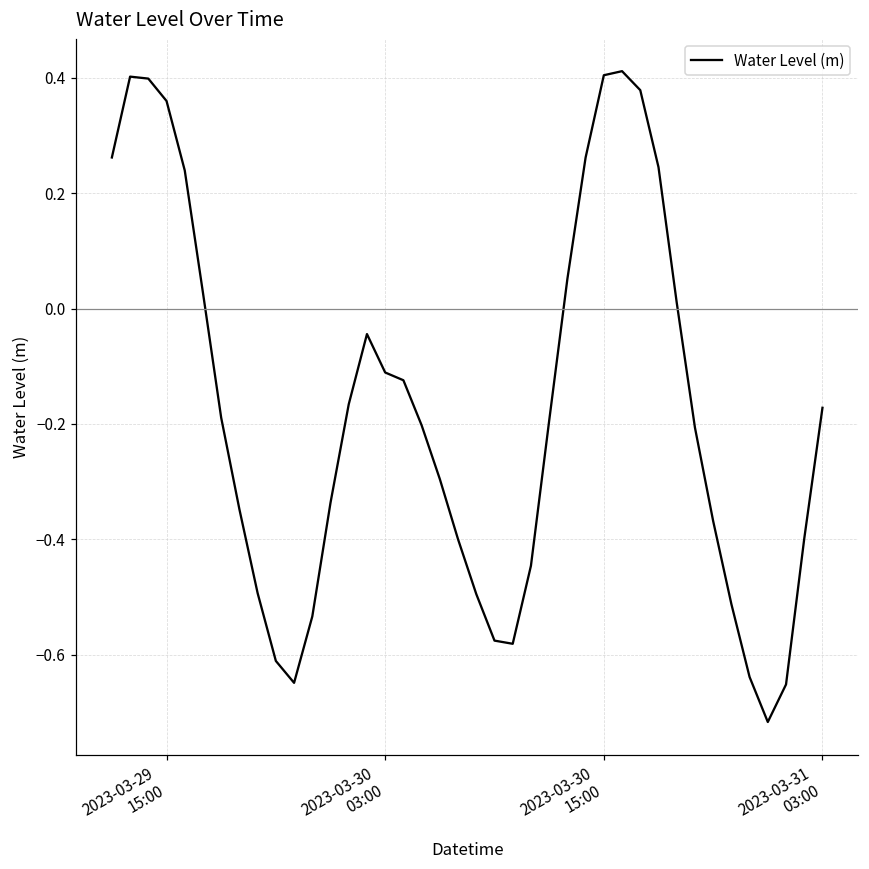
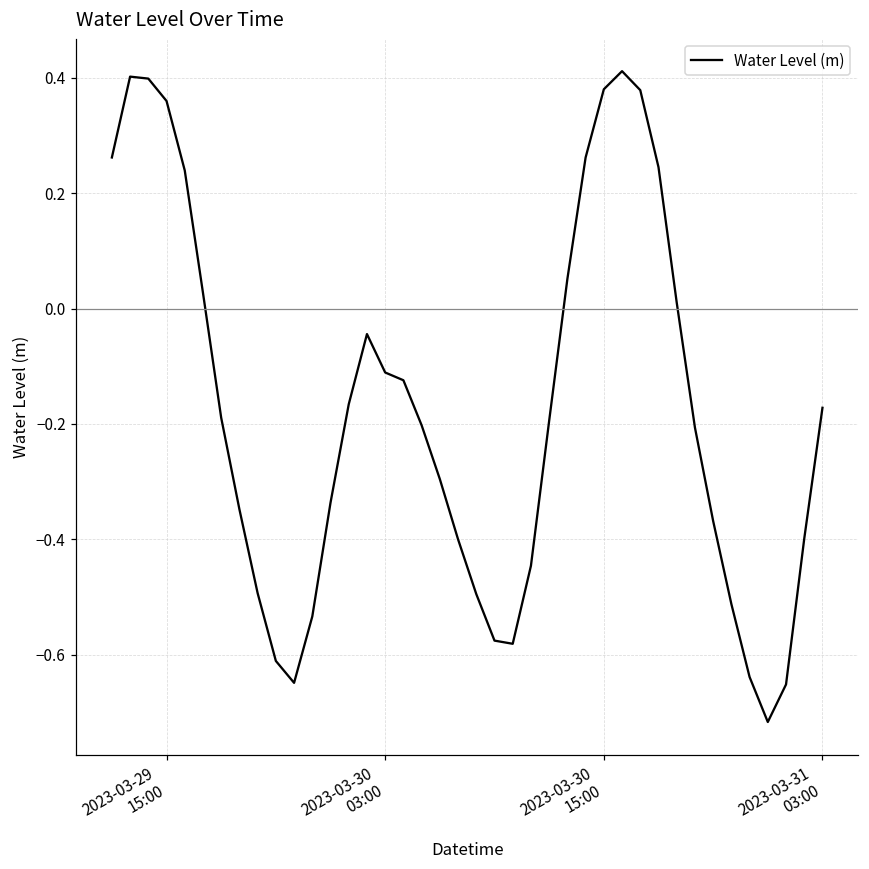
2023-03-30 15:00: 0.40 -> 0.38
